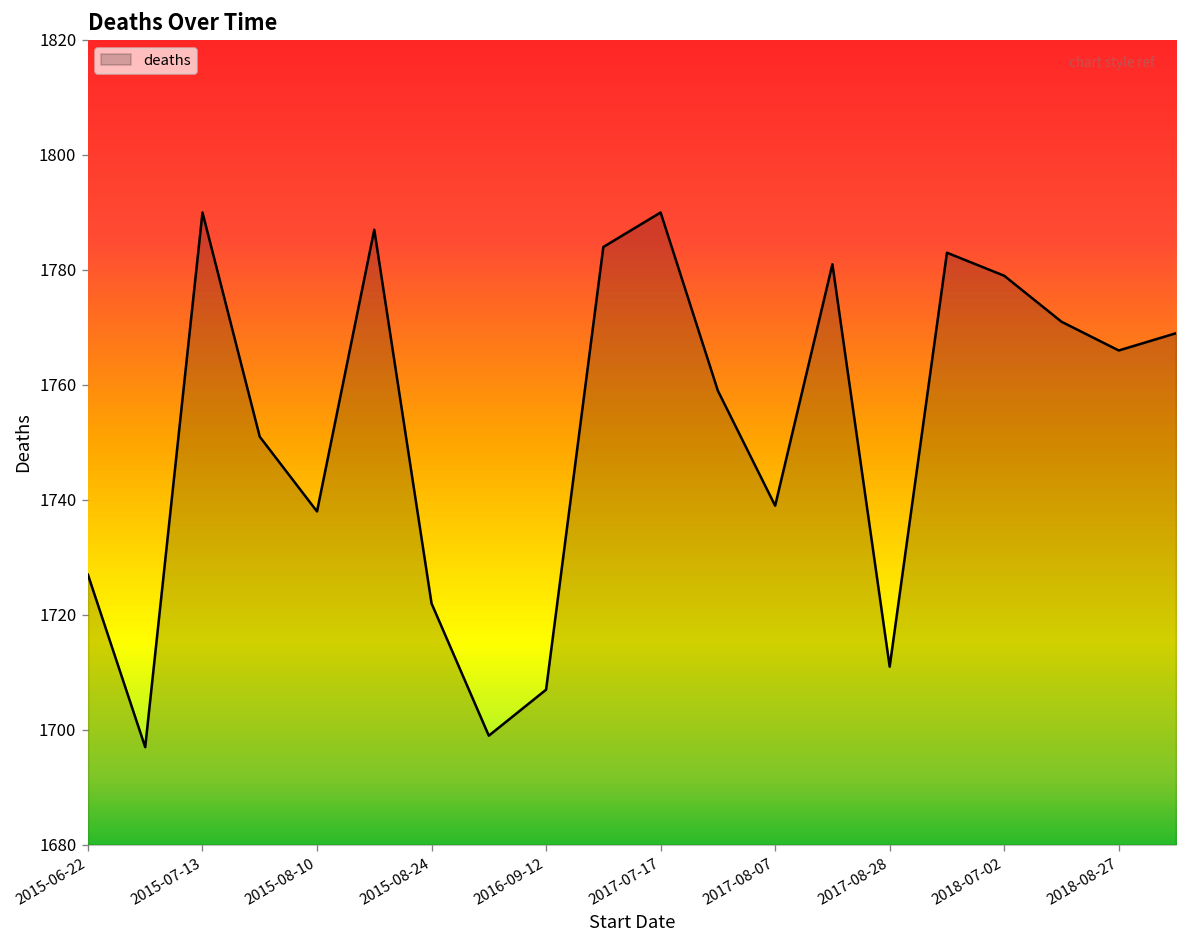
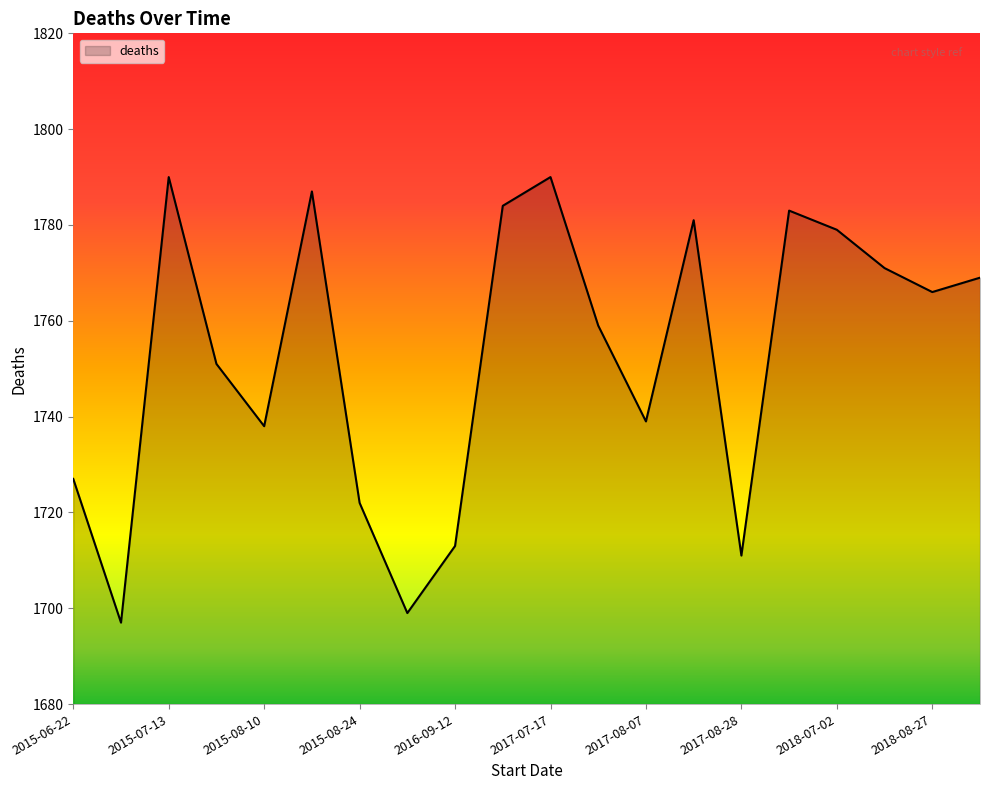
2016-09-12: 1707 -> 1713
